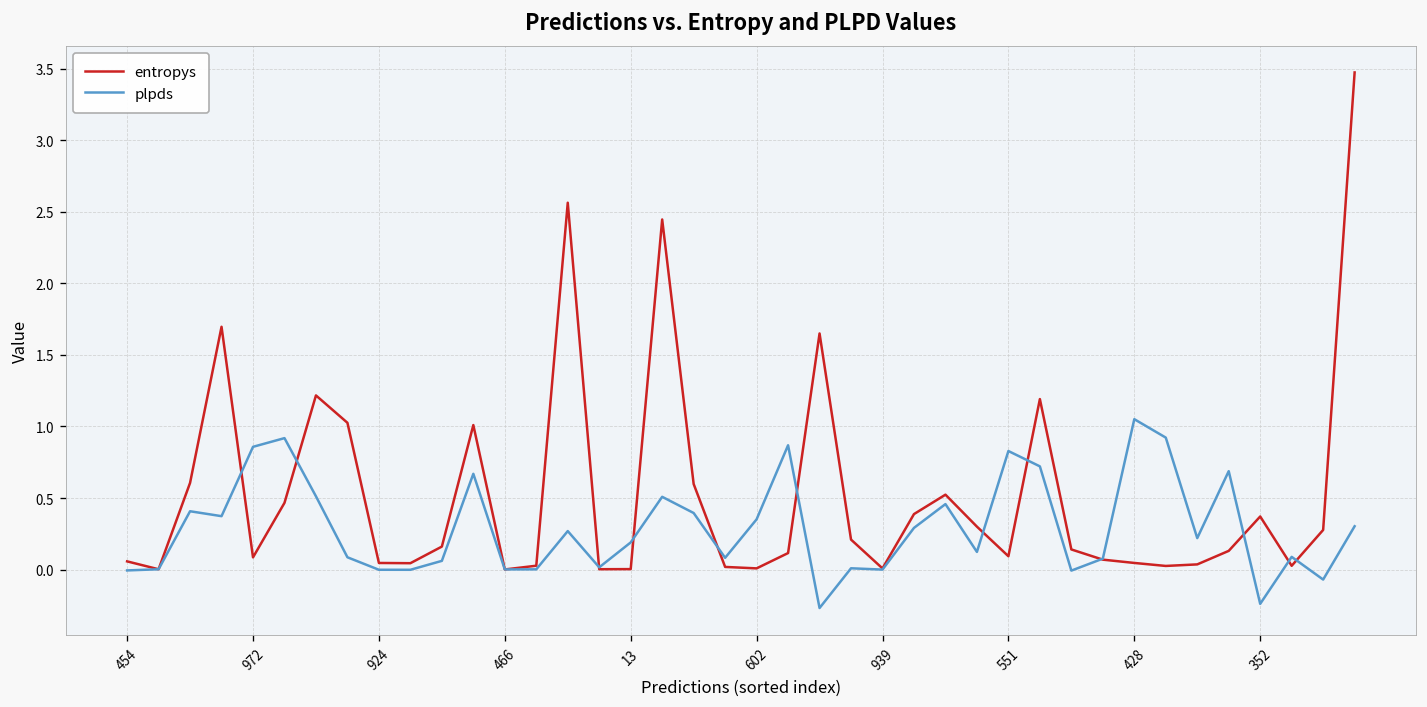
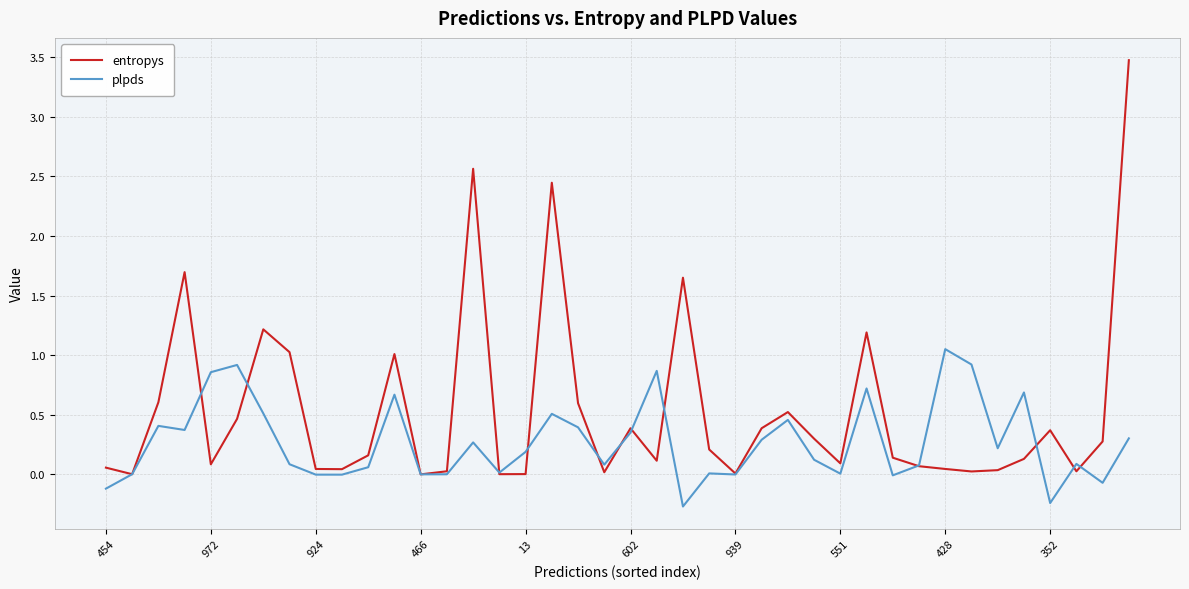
plpds, 454: -0.01 -> -0.12
entropys, 602: 0.01 -> 0.39
plpds, 551: 0.83 -> 0.01
